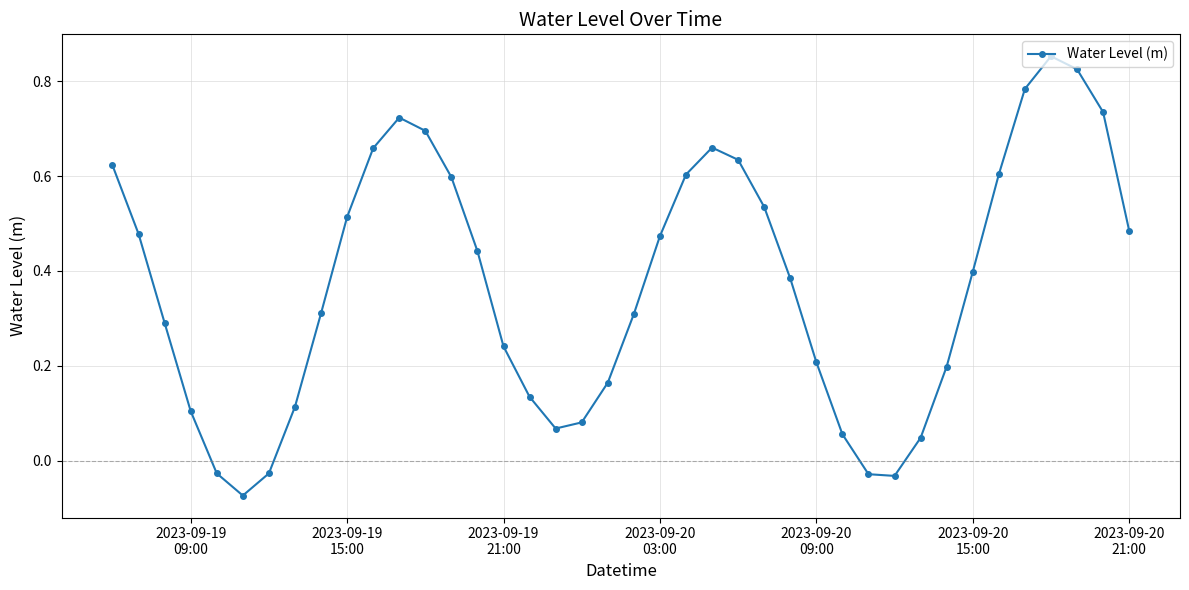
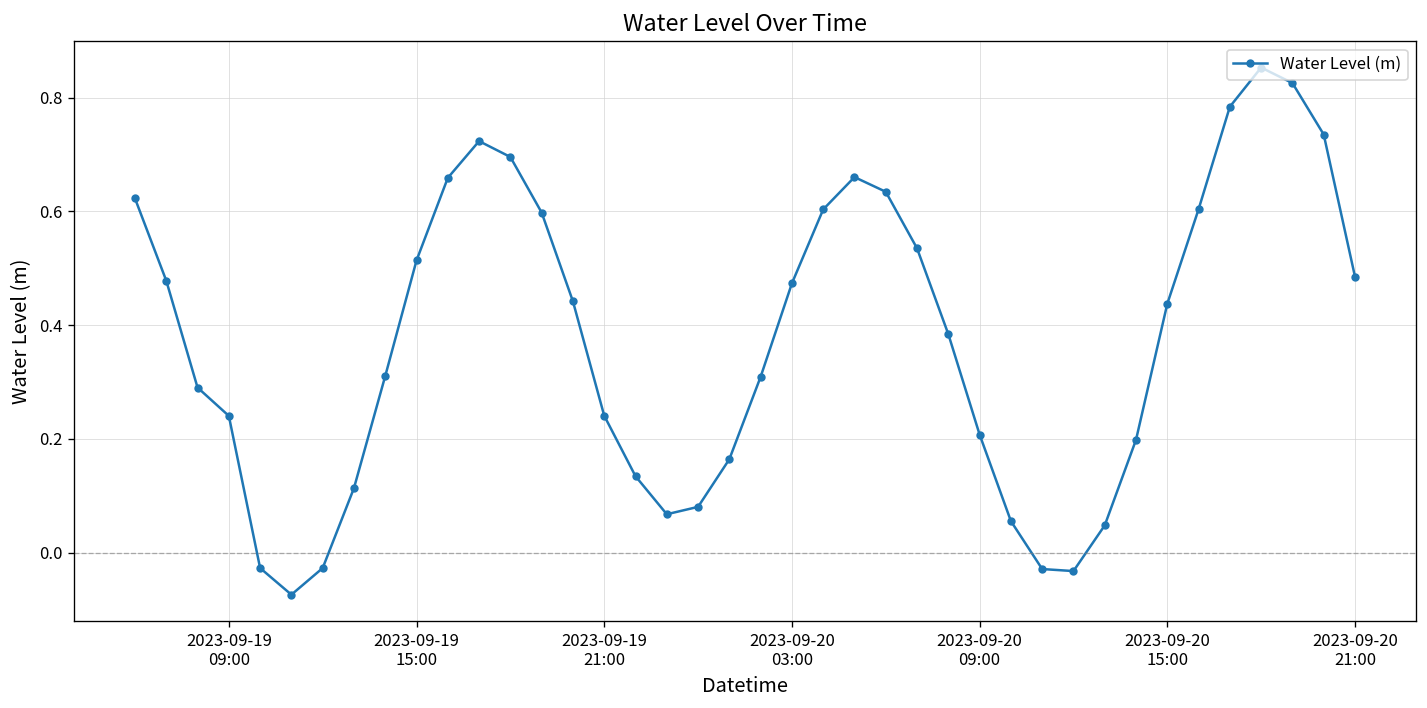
2023-09-19 09:00: 0.10 -> 0.24
2023-09-20 15:00: 0.40 -> 0.44
